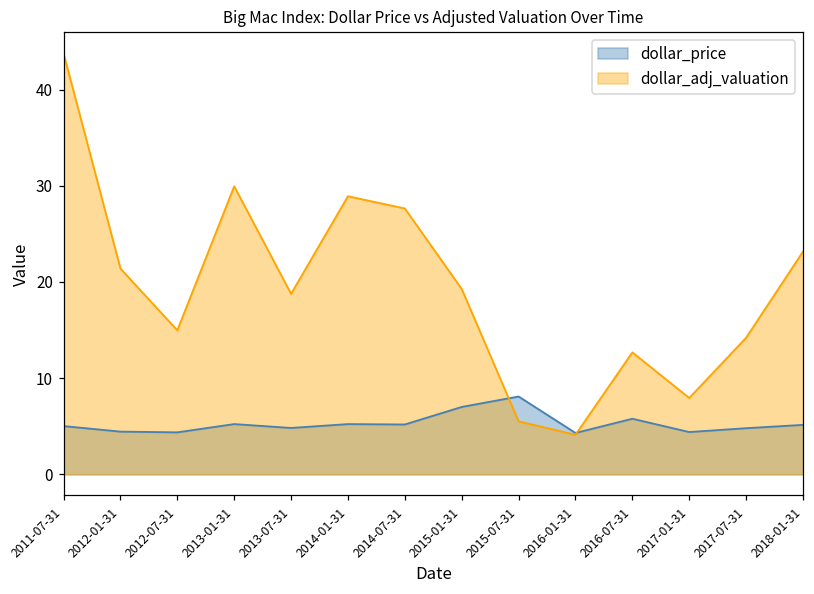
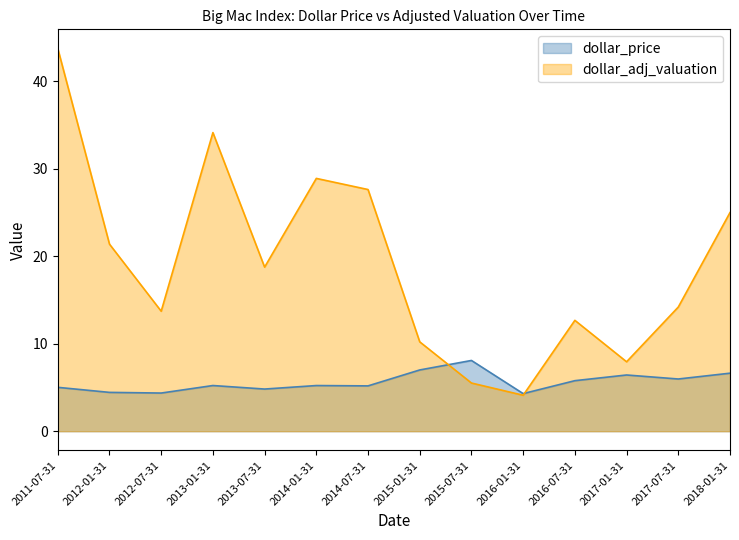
dollar_adj_valuation, 2012-07-31: 15 -> 14
dollar_adj_valuation, 2013-01-31: 30 -> 34
dollar_adj_valuation, 2015-01-31: 19 -> 10
dollar_price, 2017-01-31: 4 -> 6
dollar_price, 2017-07-31: 5 -> 6
dollar_price, 2018-01-31: 5 -> 7
dollar_adj_valuation, 2018-01-31: 23 -> 25
